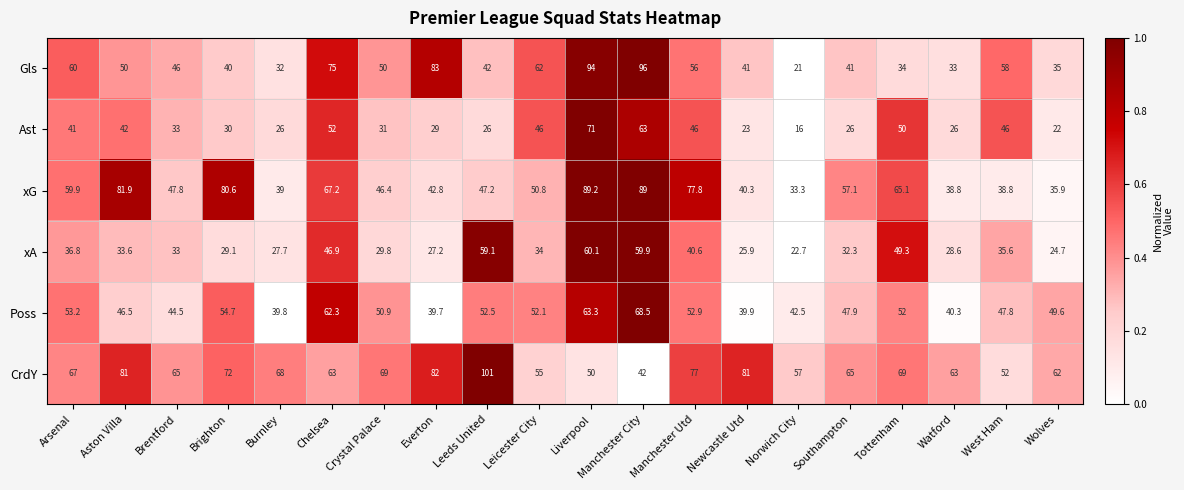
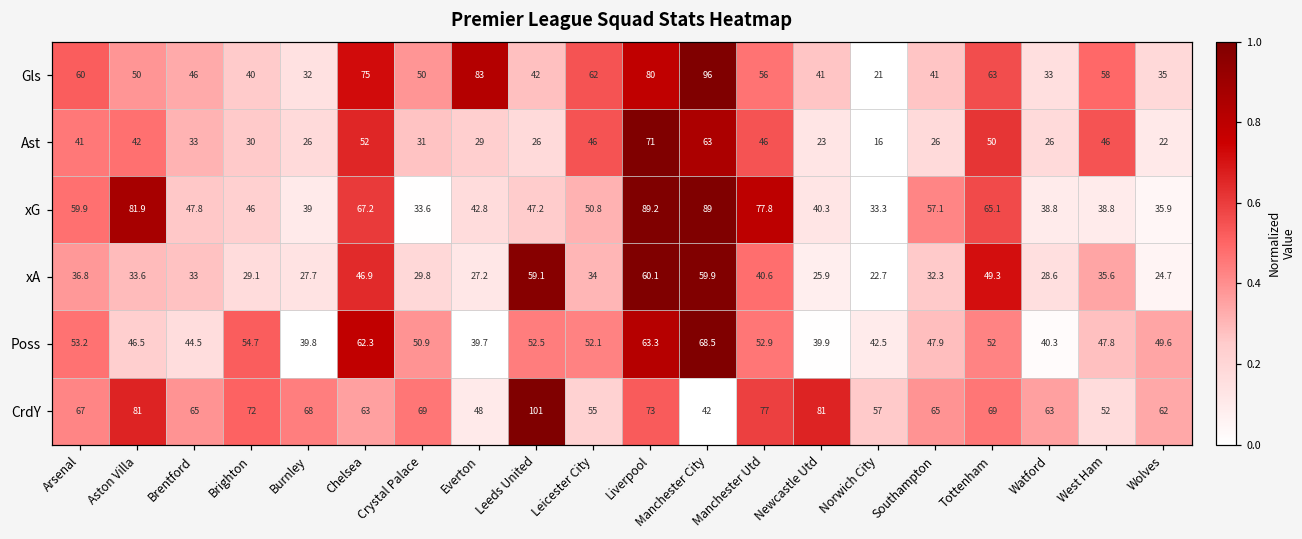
Gls, Liverpool: 94 -> 80
Gls, Tottenham: 34 -> 63
xG, Brighton: 80.6 -> 46
xG, Crystal Palace: 46.4 -> 33.6
CrdY, Everton: 82 -> 48
CrdY, Liverpool: 50 -> 73
